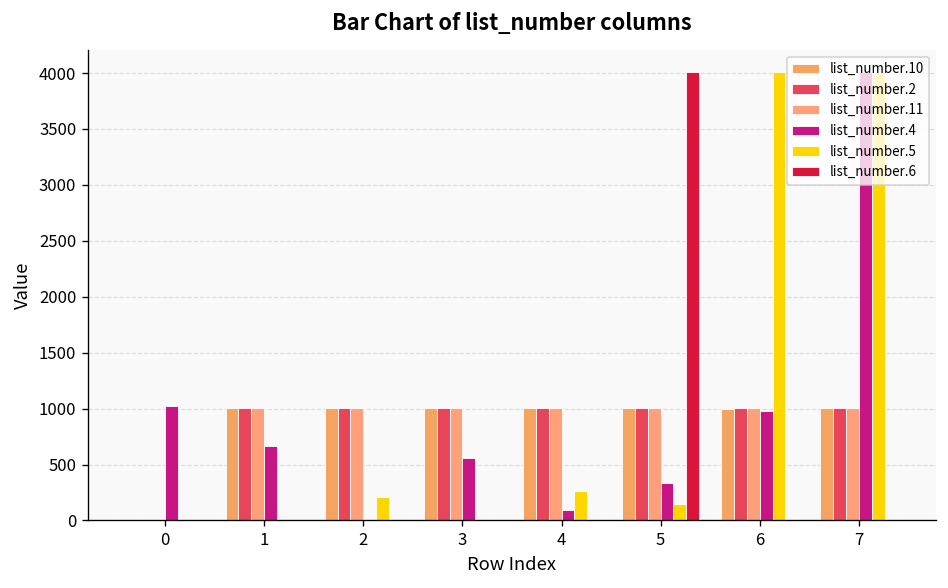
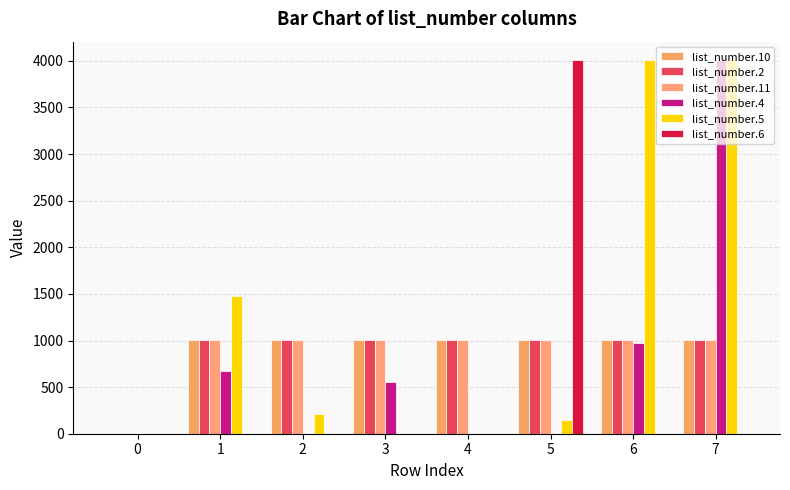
list_number.4, 0: 1000 -> 0
list_number.5, 1: 0 -> 1500
list_number.4, 4: 100 -> 0
list_number.5, 4: 300 -> 0
list_number.4, 5: 300 -> 0
